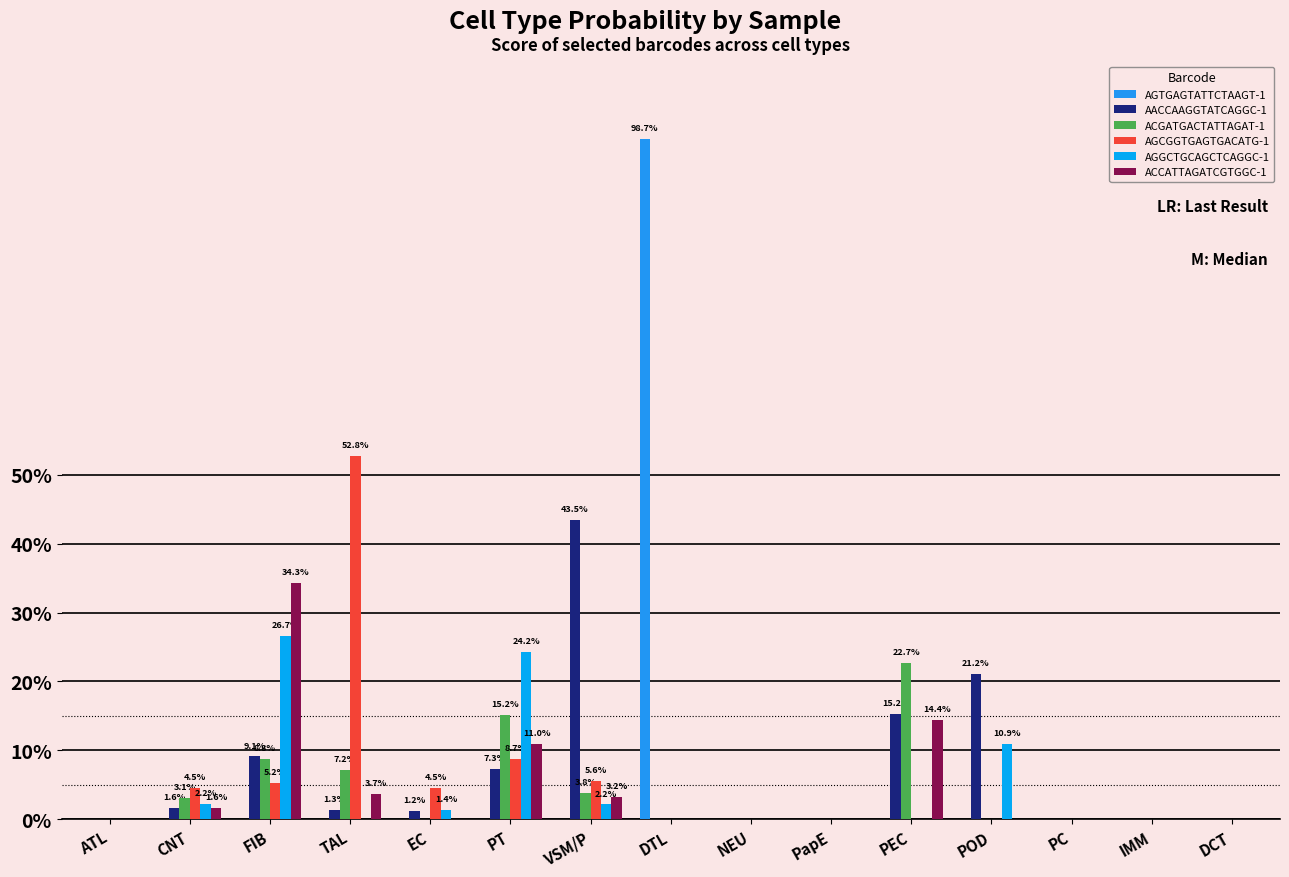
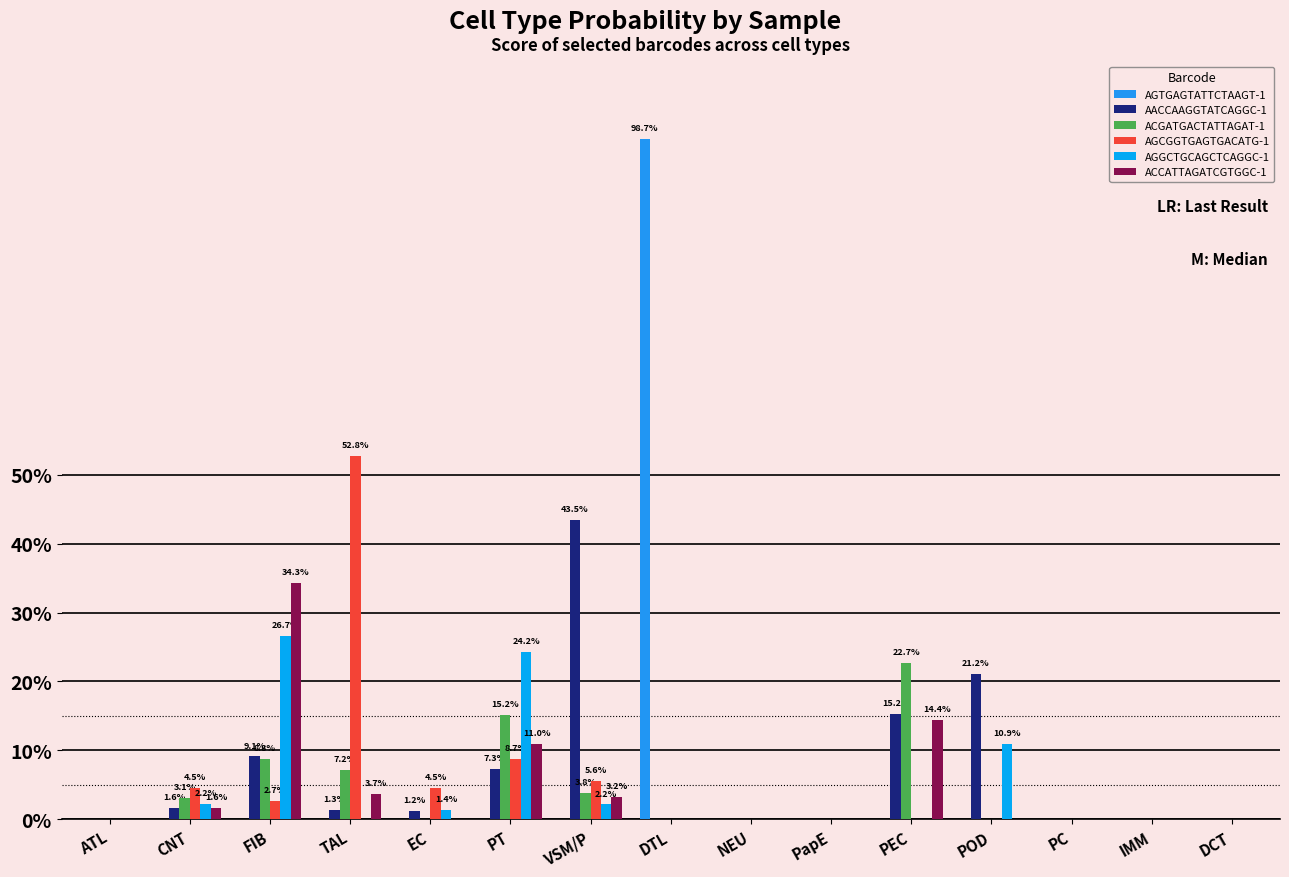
AGCGGTGAGTGACATG-1, FIB: 5.2% -> 2.7%
